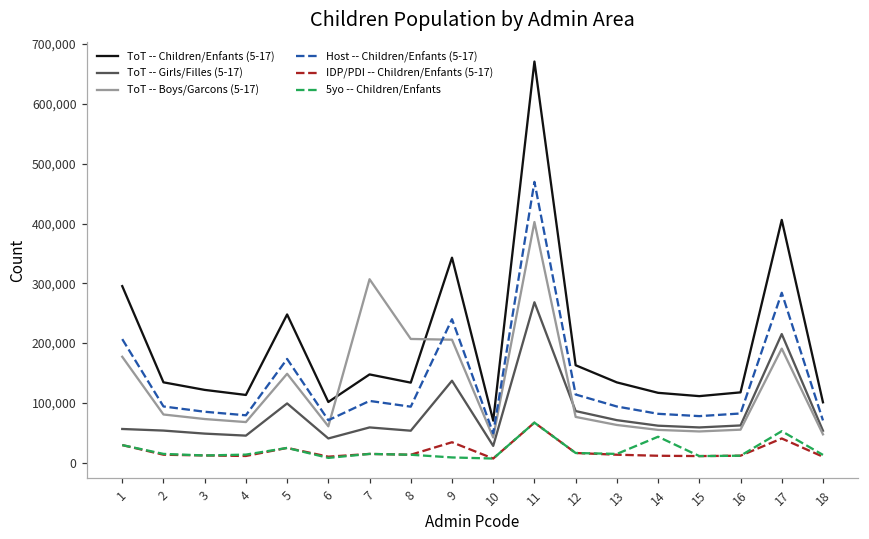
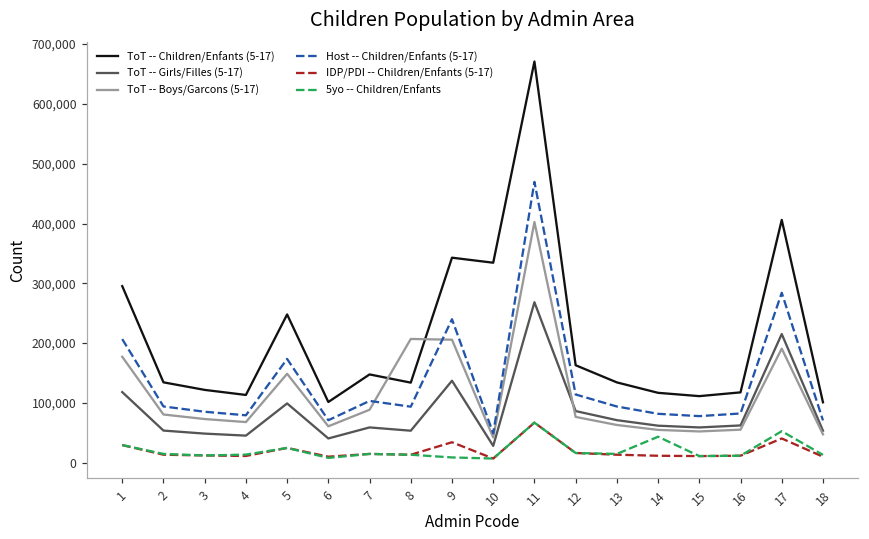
ToT -- Girls/Filles (5-17), 1: 60,000 -> 120,000
ToT -- Boys/Garcons (5-17), 7: 310,000 -> 90,000
ToT -- Children/Enfants (5-17), 10: 70,000 -> 330,000
